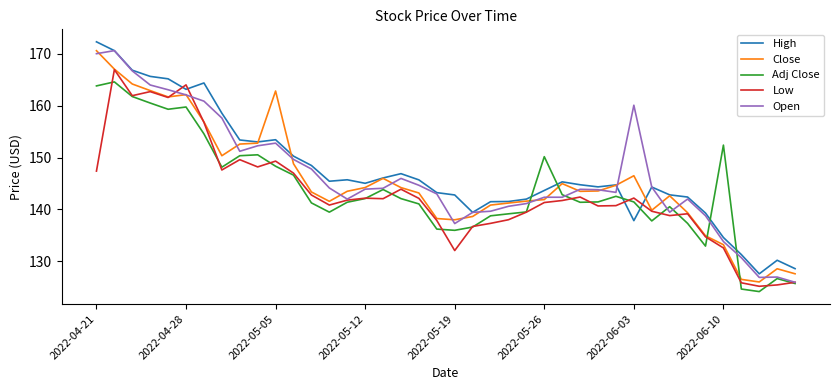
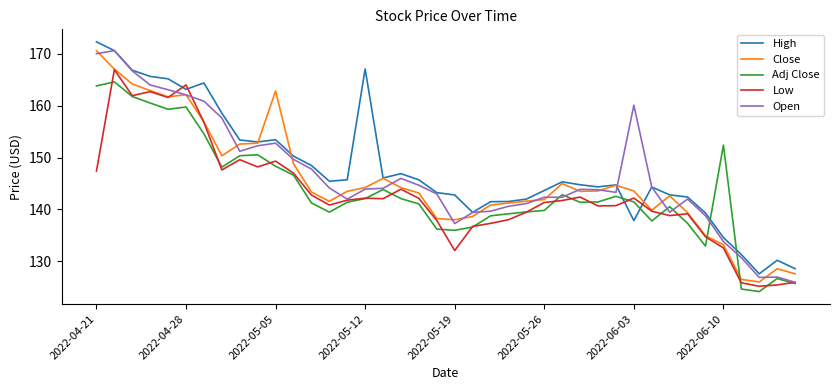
High, 2022-05-12: 145 -> 167
Adj Close, 2022-05-26: 150 -> 140
Close, 2022-06-03: 146 -> 144
